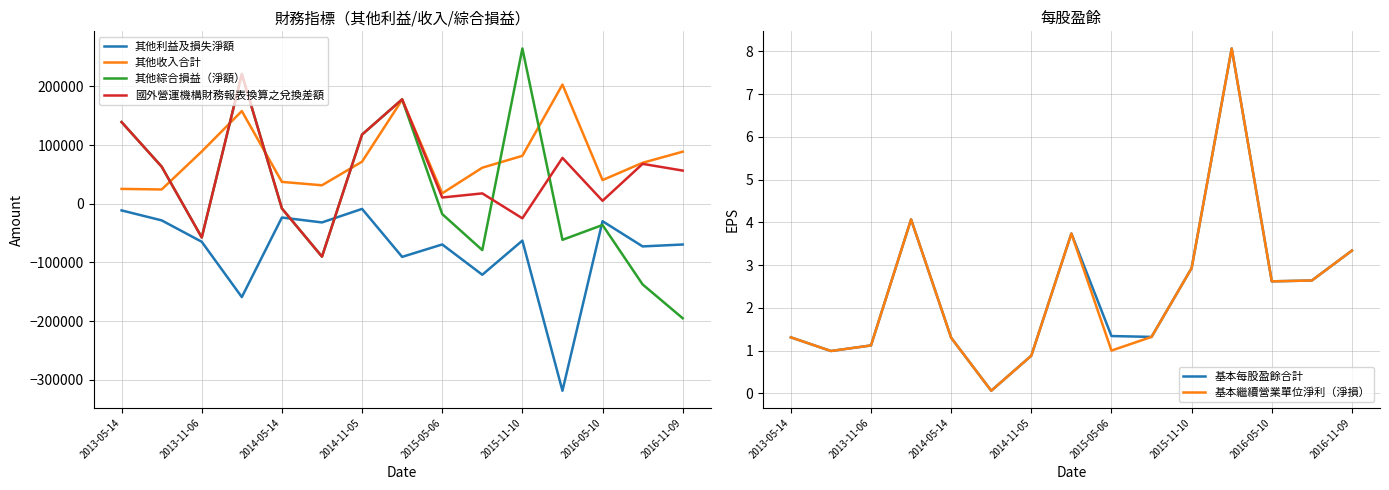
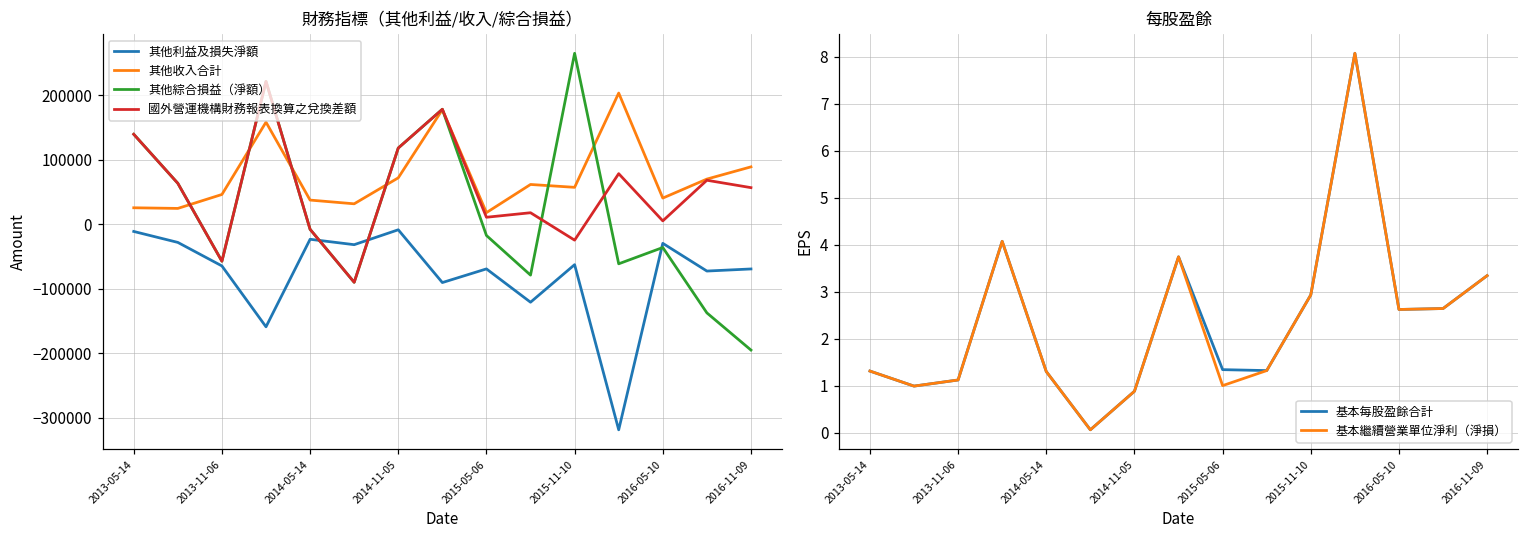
財務指標（其他利益/收入/綜合損益）, 其他收入合計, 2013-11-06: 90000 -> 50000
財務指標（其他利益/收入/綜合損益）, 其他收入合計, 2015-11-10: 80000 -> 60000
